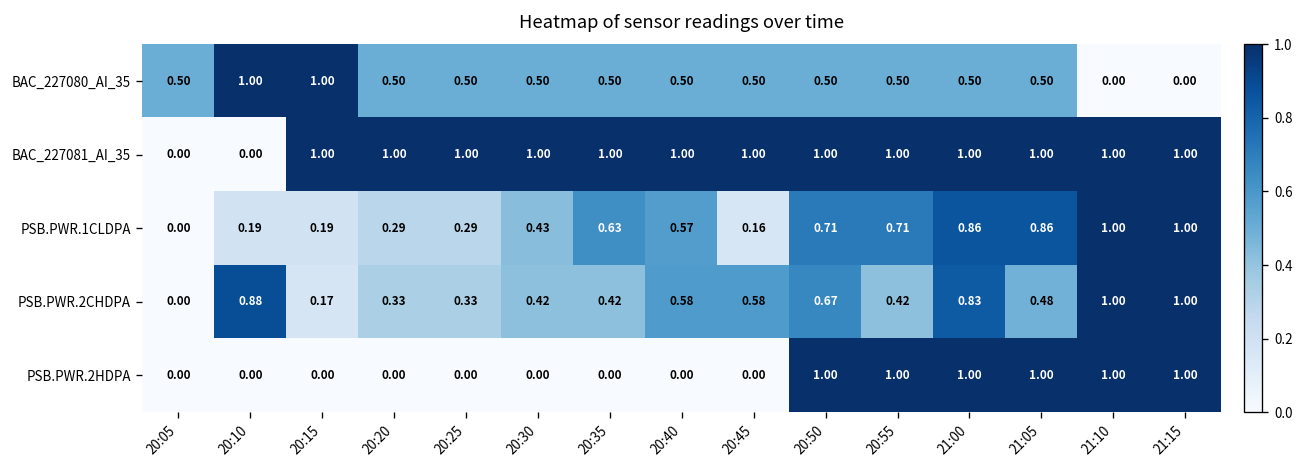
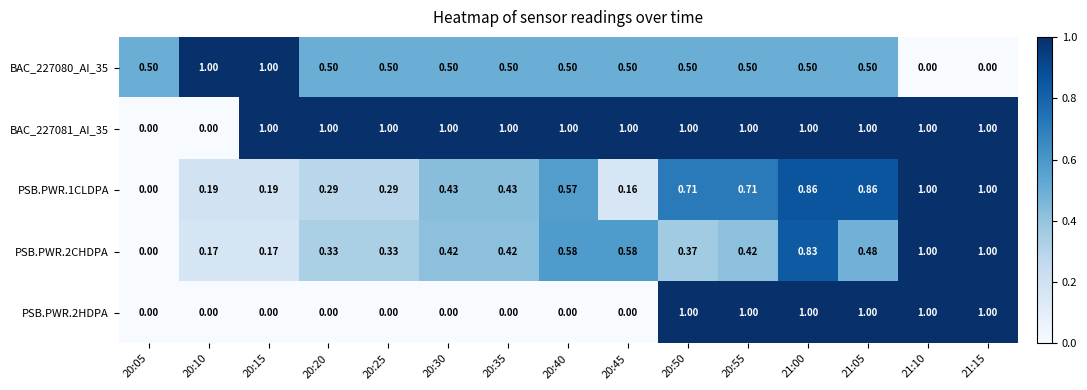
PSB.PWR.1CLDPA, 20:35: 0.63 -> 0.43
PSB.PWR.2CHDPA, 20:10: 0.88 -> 0.17
PSB.PWR.2CHDPA, 20:50: 0.67 -> 0.37
